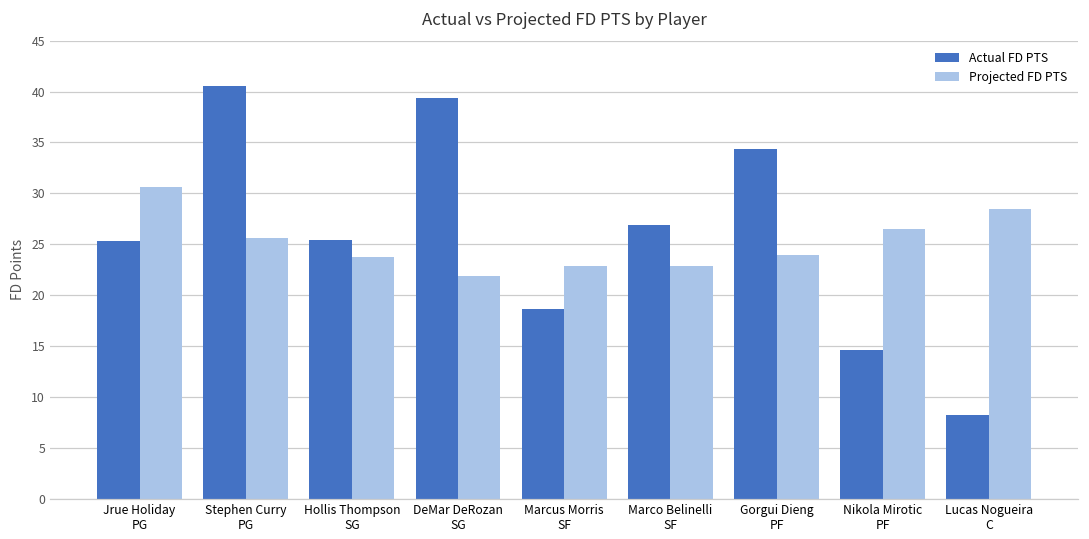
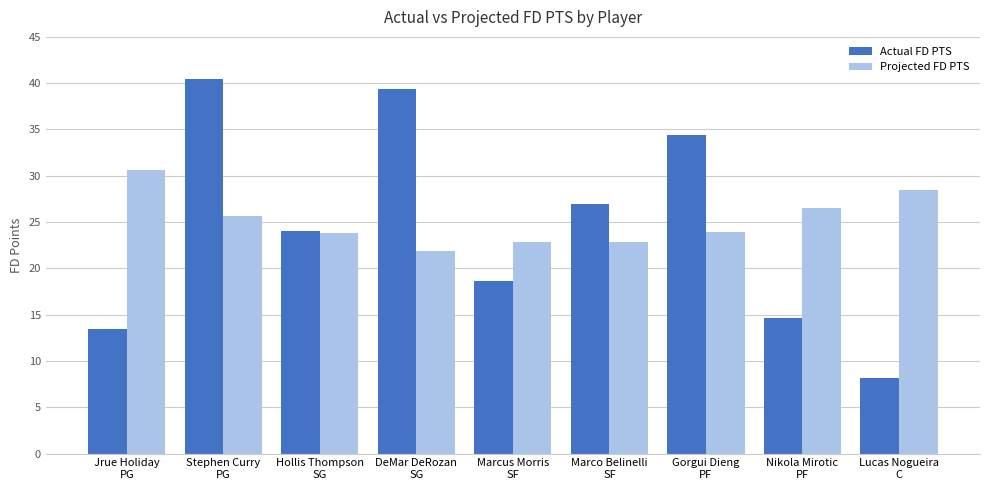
Actual FD PTS, Jrue Holiday PG: 25 -> 13
Actual FD PTS, Hollis Thompson SG: 25 -> 24
